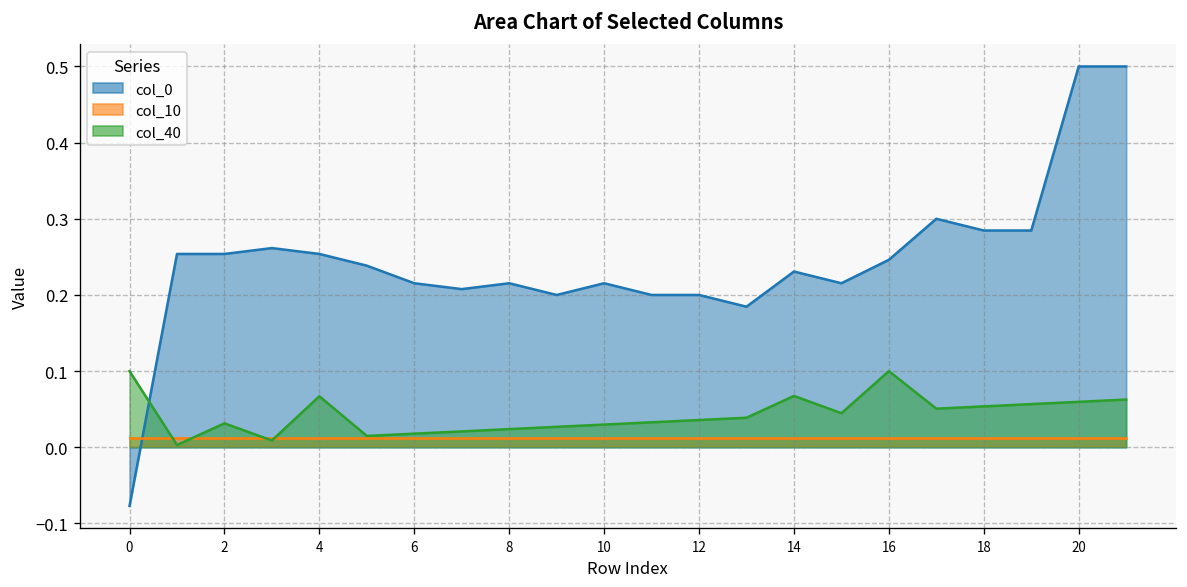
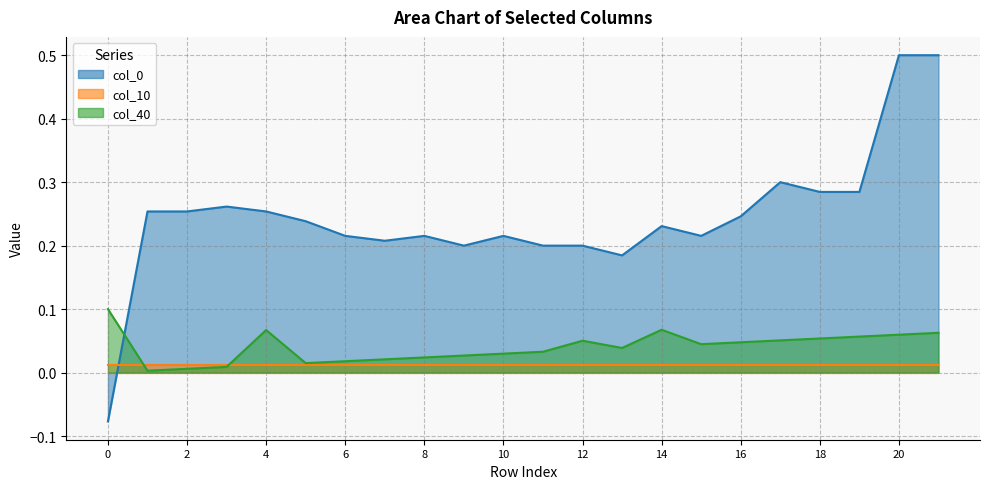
col_40, 2: 0.03 -> 0.01
col_40, 12: 0.04 -> 0.05
col_40, 16: 0.10 -> 0.05
